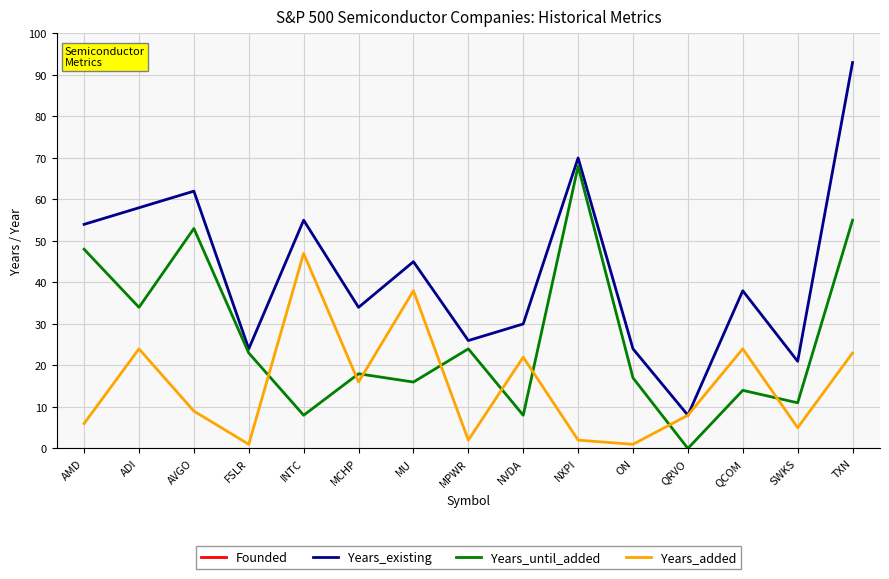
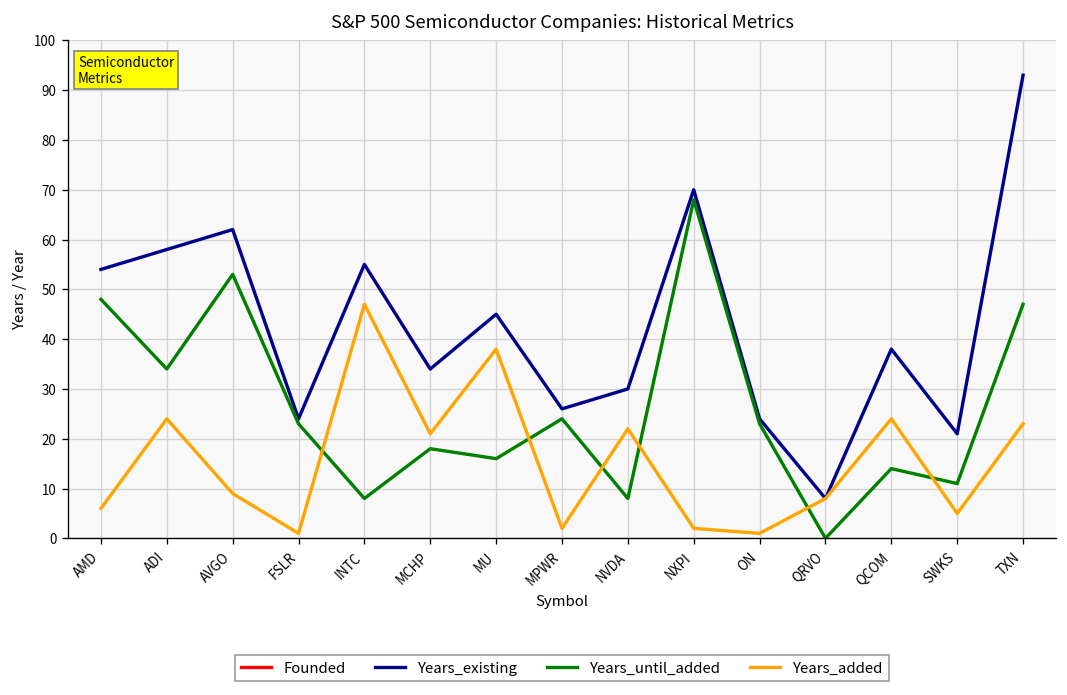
Years_added, MCHP: 16 -> 21
Years_until_added, ON: 17 -> 23
Years_until_added, TXN: 55 -> 47
